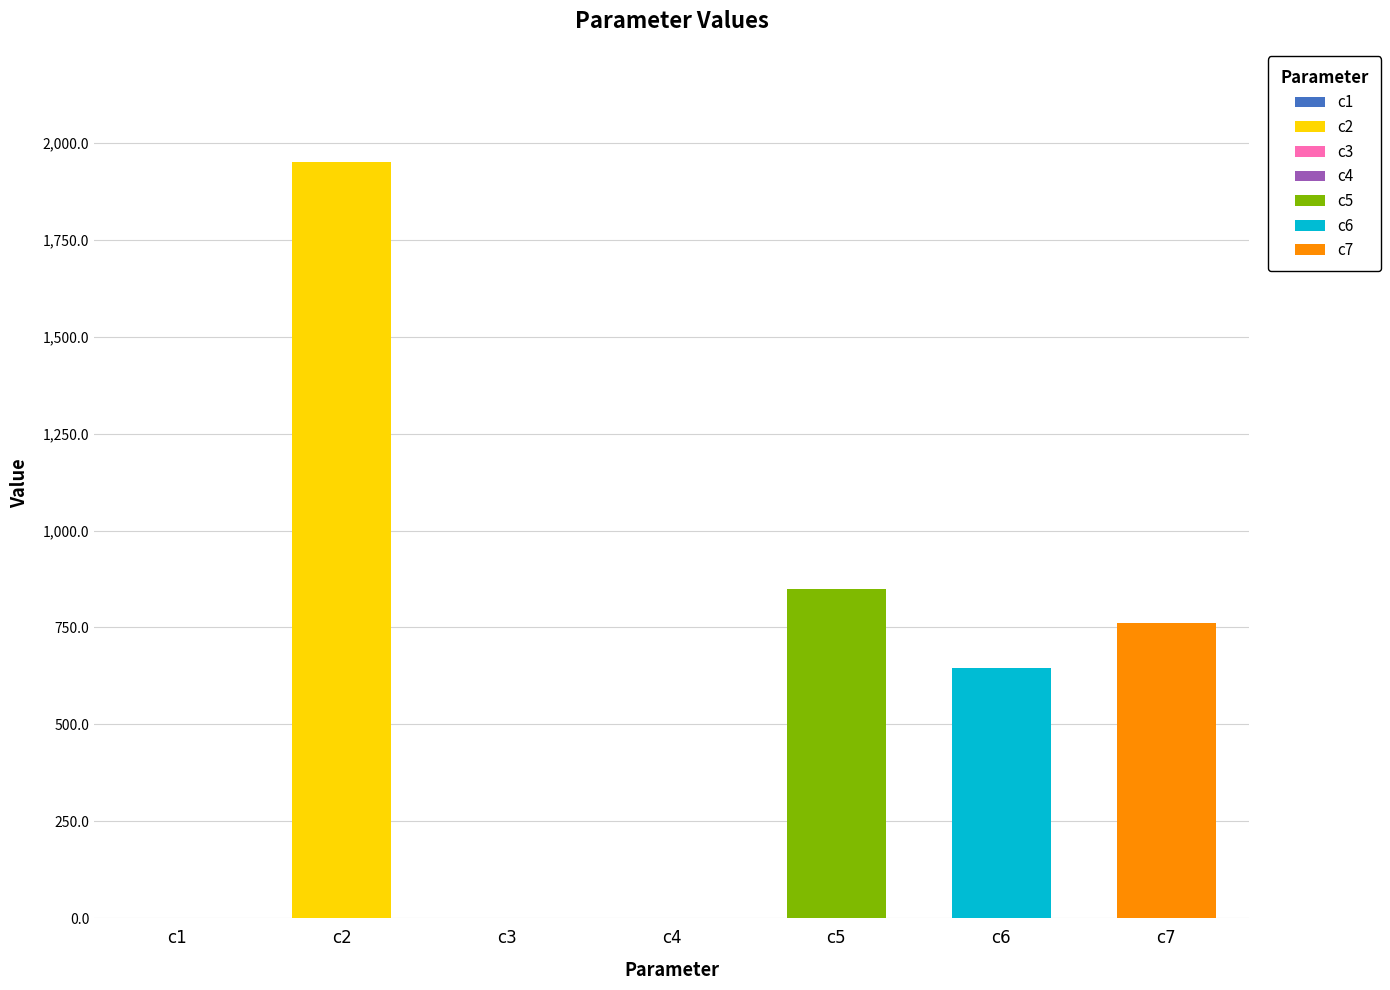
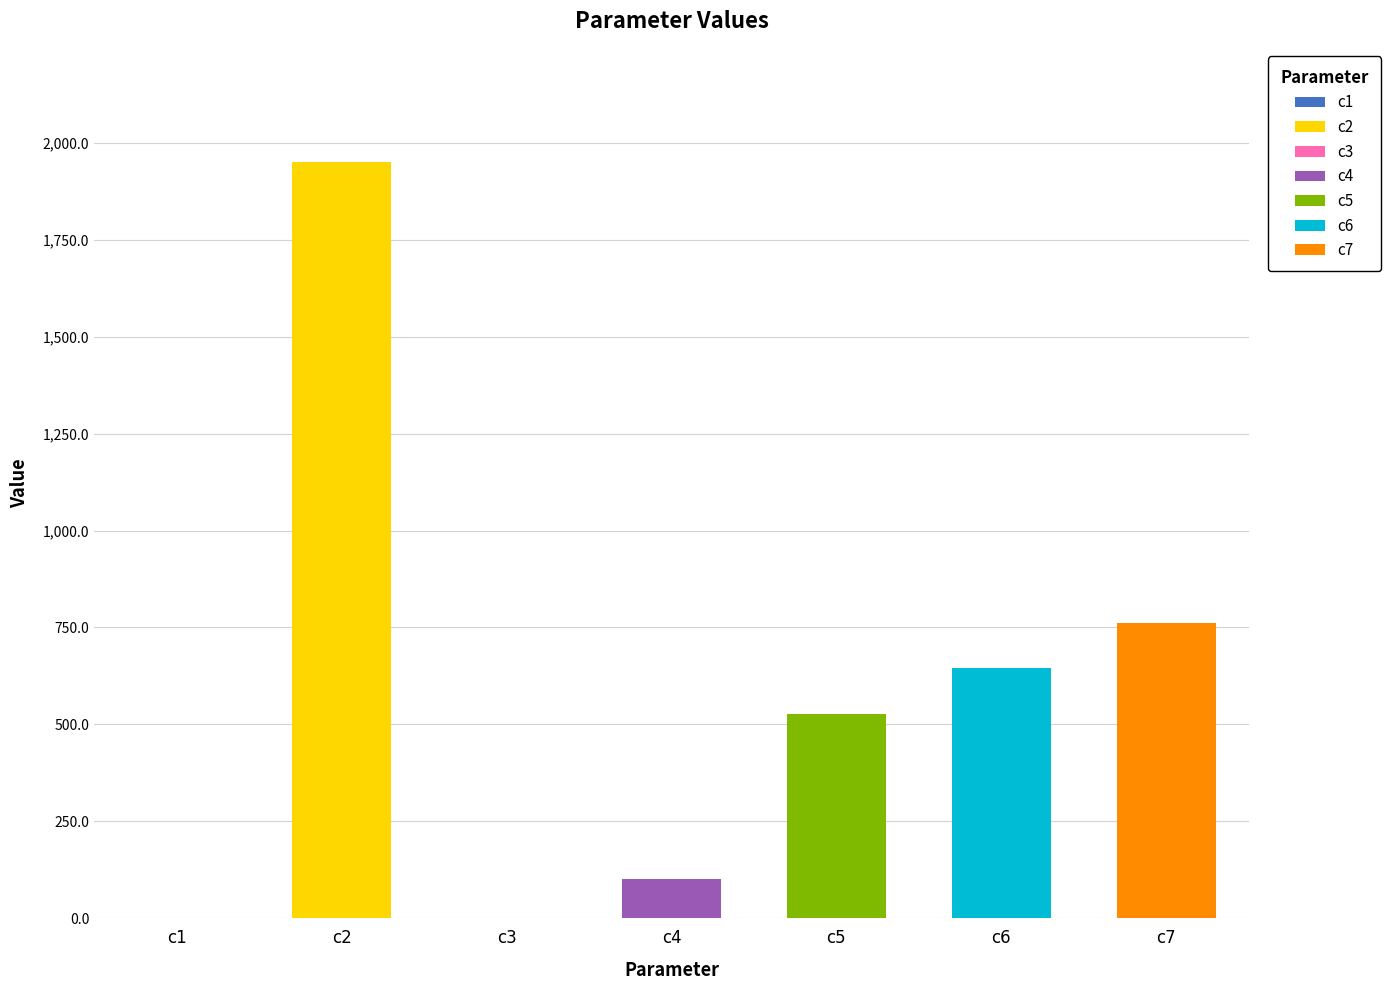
c4: 0 -> 100
c5: 850 -> 530
